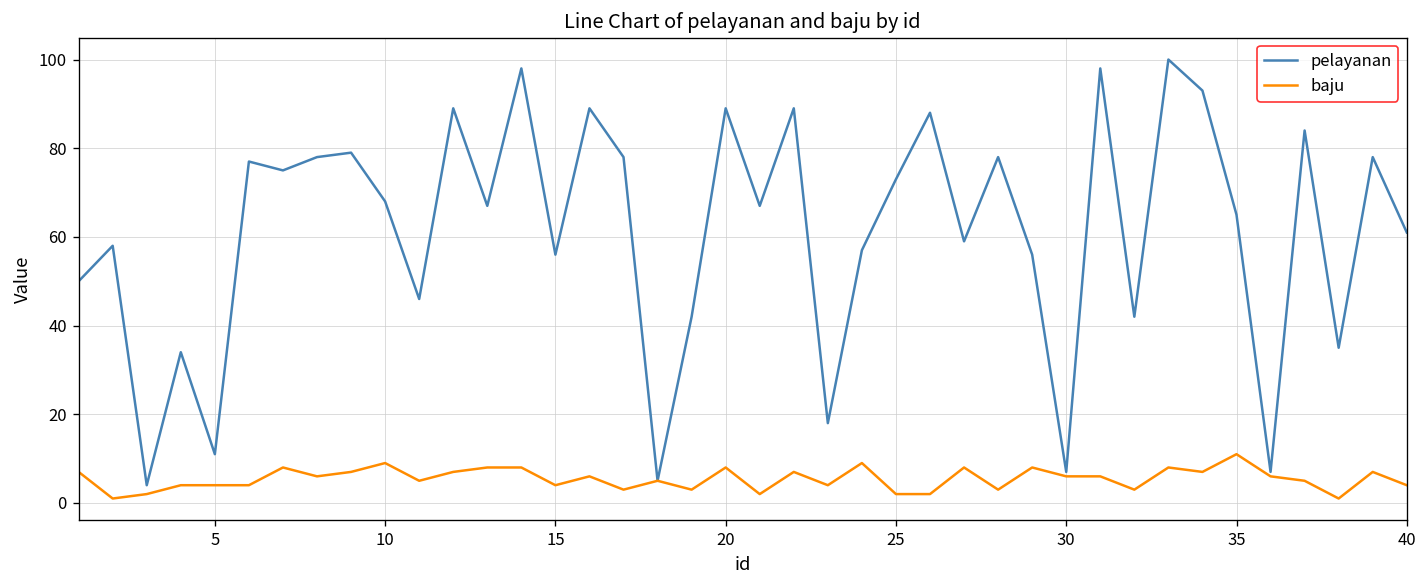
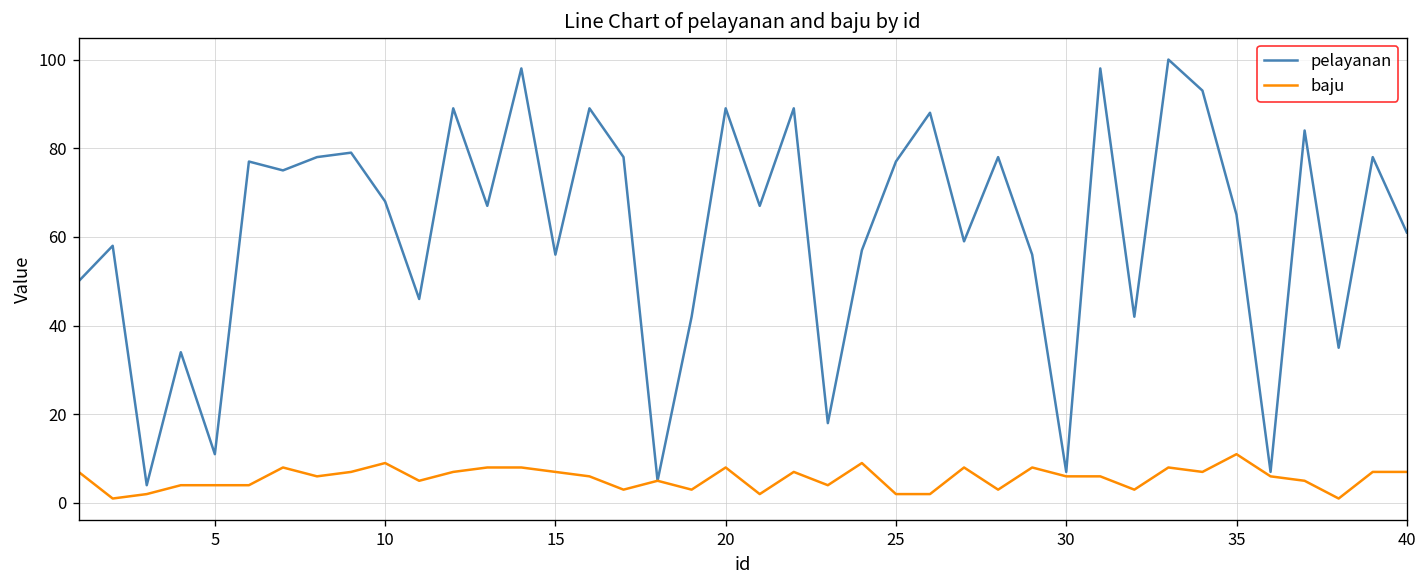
baju, 15: 4 -> 7
pelayanan, 25: 73 -> 77
baju, 40: 4 -> 7
